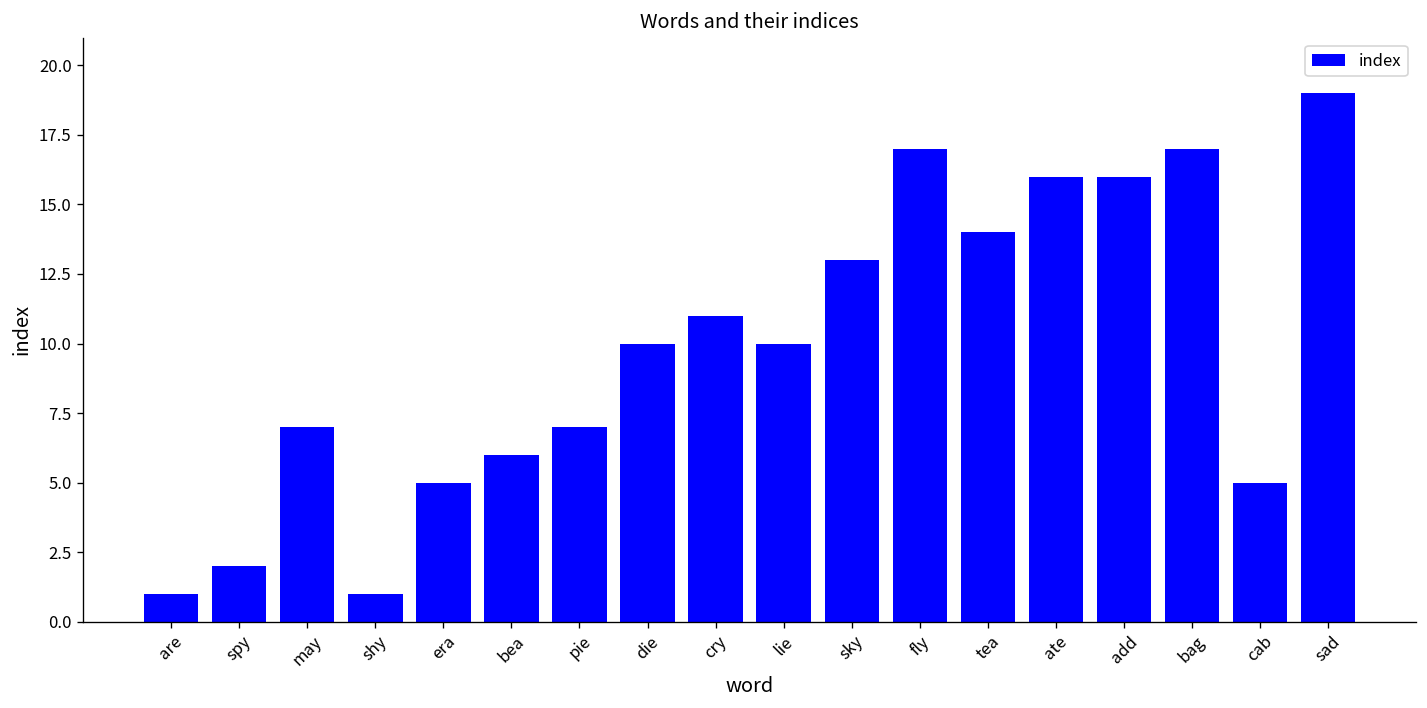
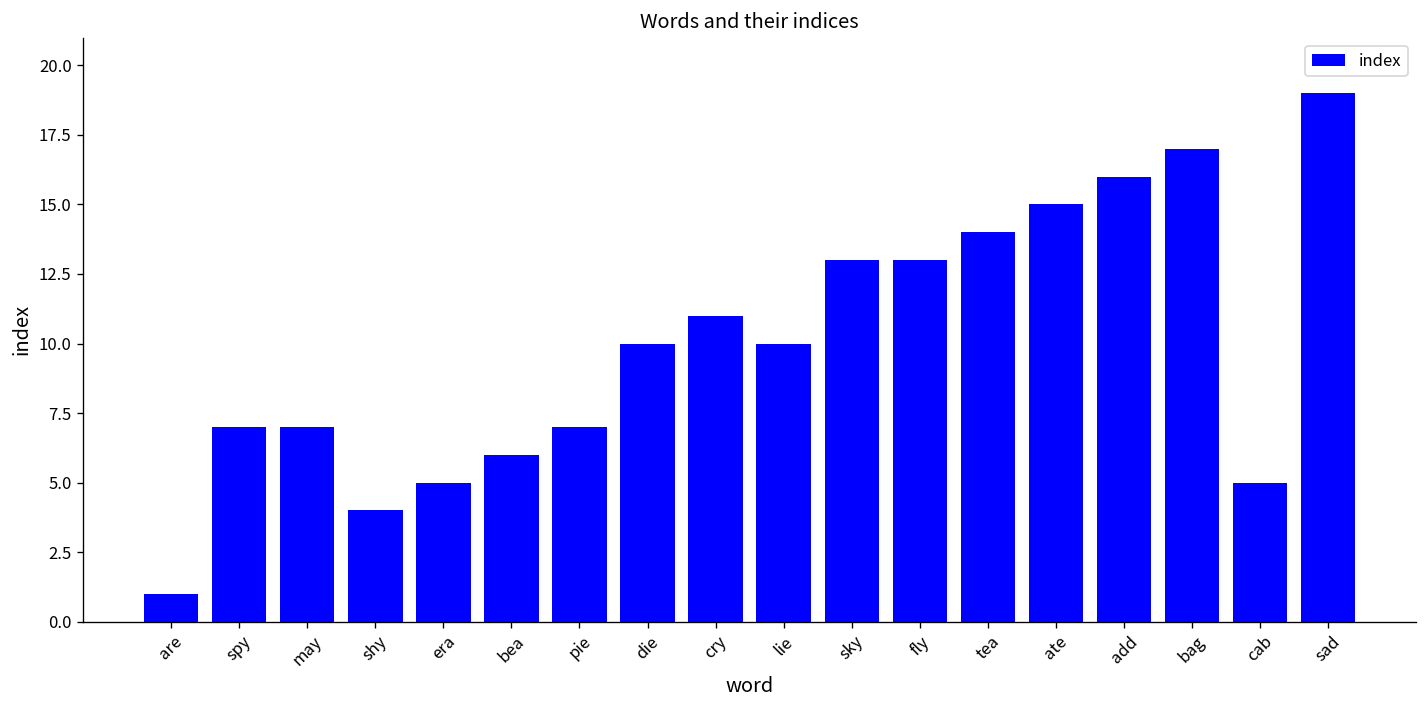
spy: 2 -> 7
shy: 1 -> 4
fly: 17 -> 13
ate: 16 -> 15
